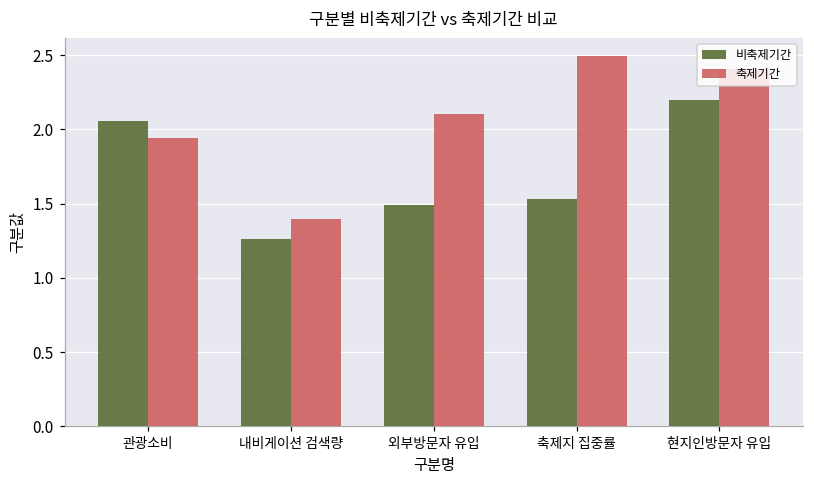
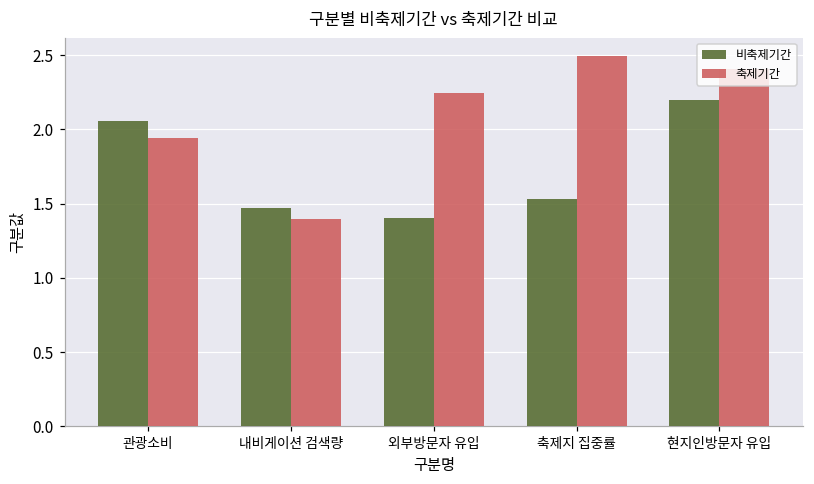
비축제기간, 내비게이션 검색량: 1.26 -> 1.47
비축제기간, 외부방문자 유입: 1.49 -> 1.40
축제기간, 외부방문자 유입: 2.10 -> 2.25
